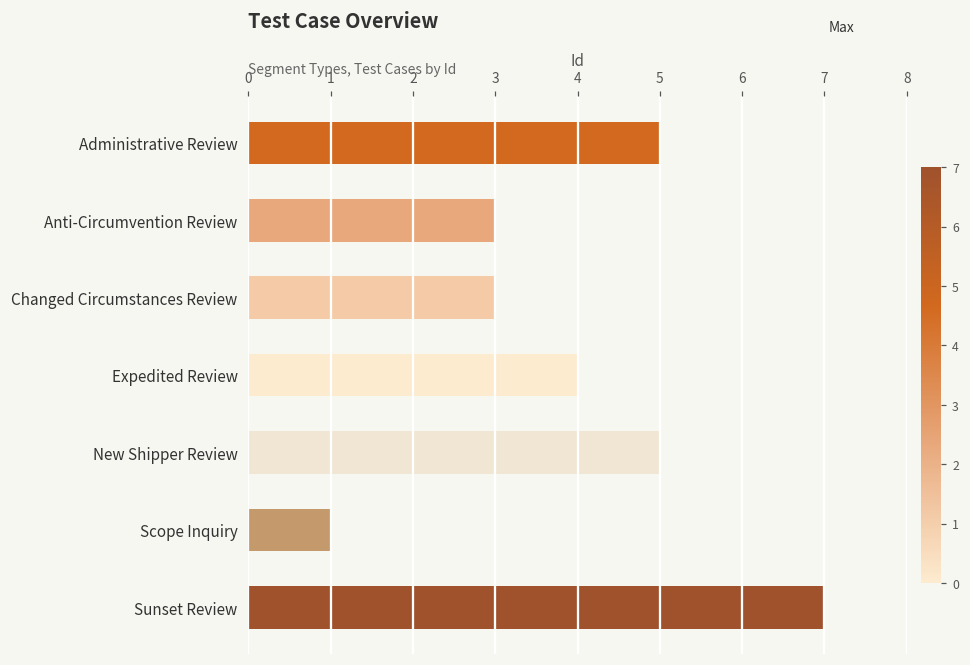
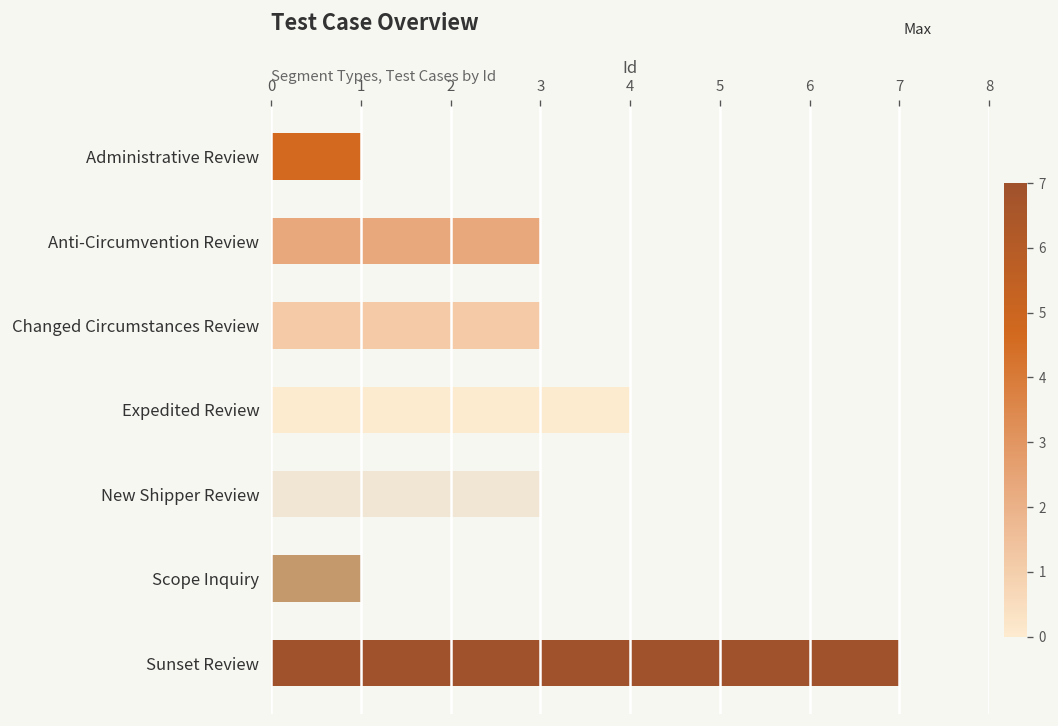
Administrative Review: 5 -> 1
New Shipper Review: 5 -> 3
